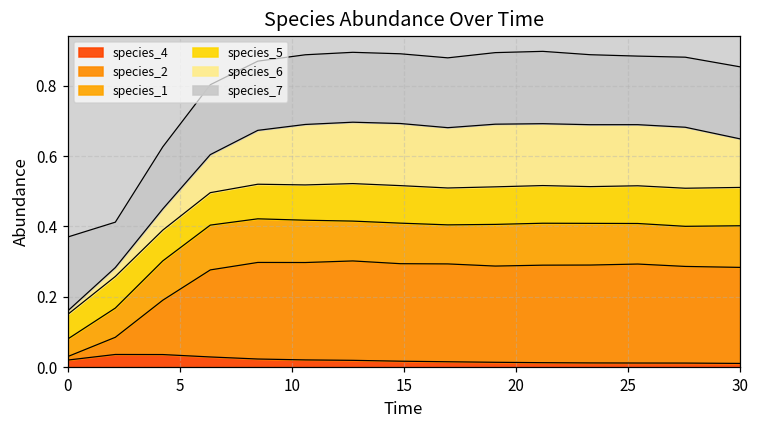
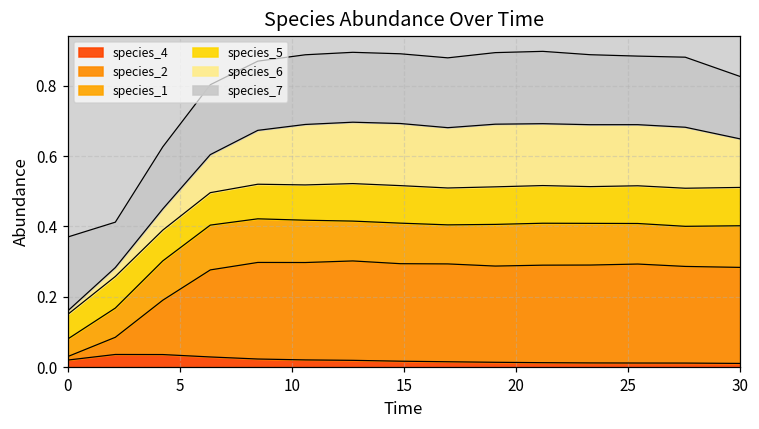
species_7, 30: 0.20 -> 0.18
